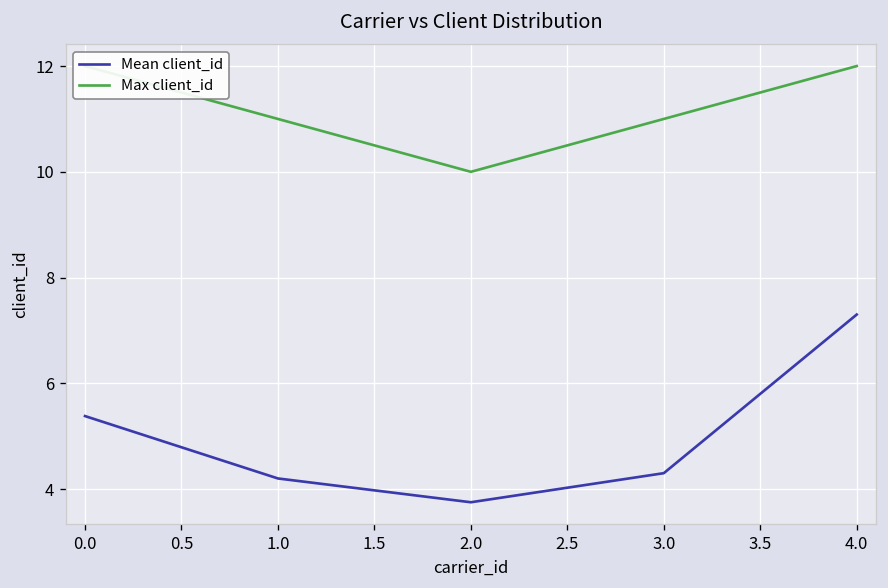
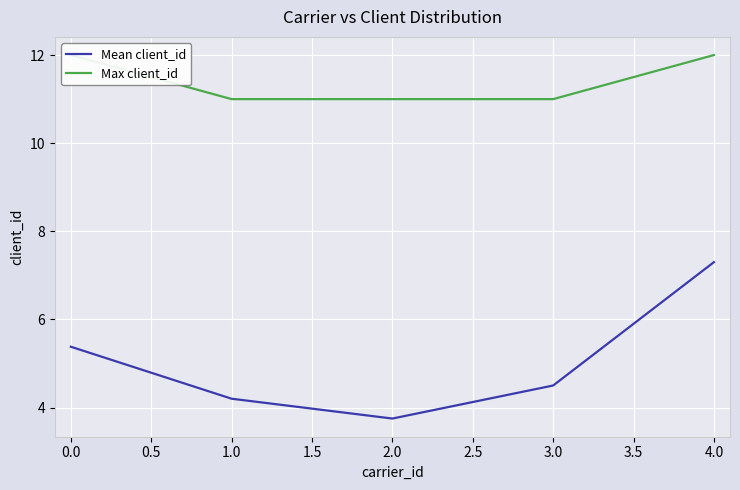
Max client_id, 2.0: 10 -> 11
Mean client_id, 3.0: 4.3 -> 4.5
